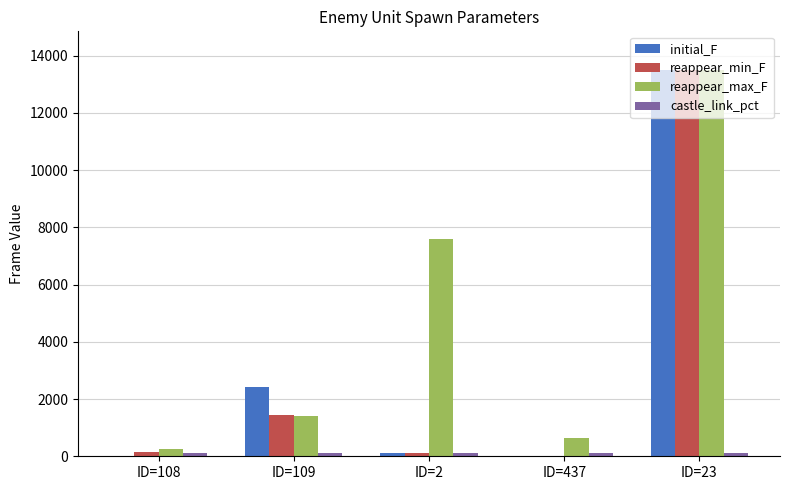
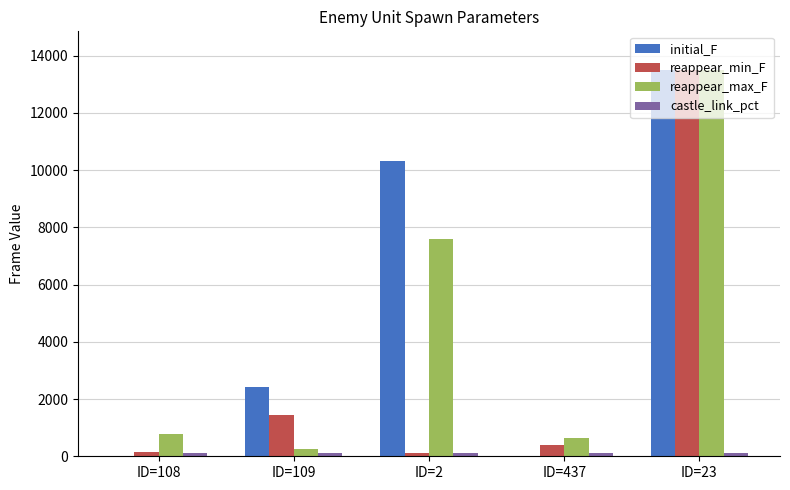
reappear_max_F, ID=108: 300 -> 800
reappear_max_F, ID=109: 1400 -> 300
initial_F, ID=2: 100 -> 10300
reappear_min_F, ID=437: 0 -> 400
